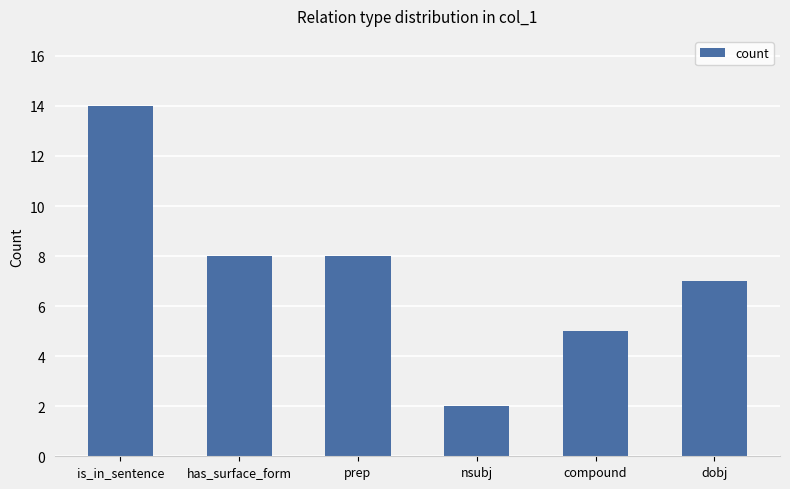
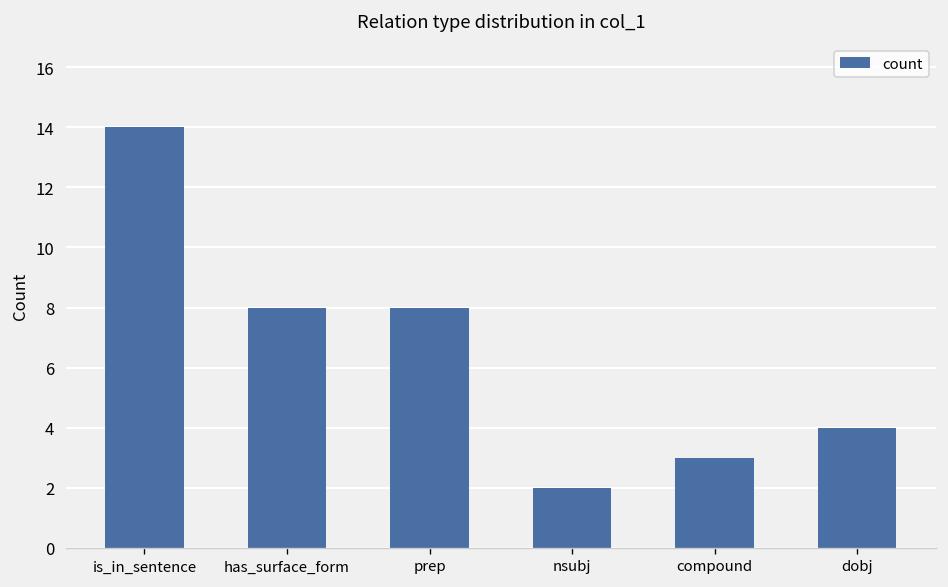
compound: 5 -> 3
dobj: 7 -> 4
